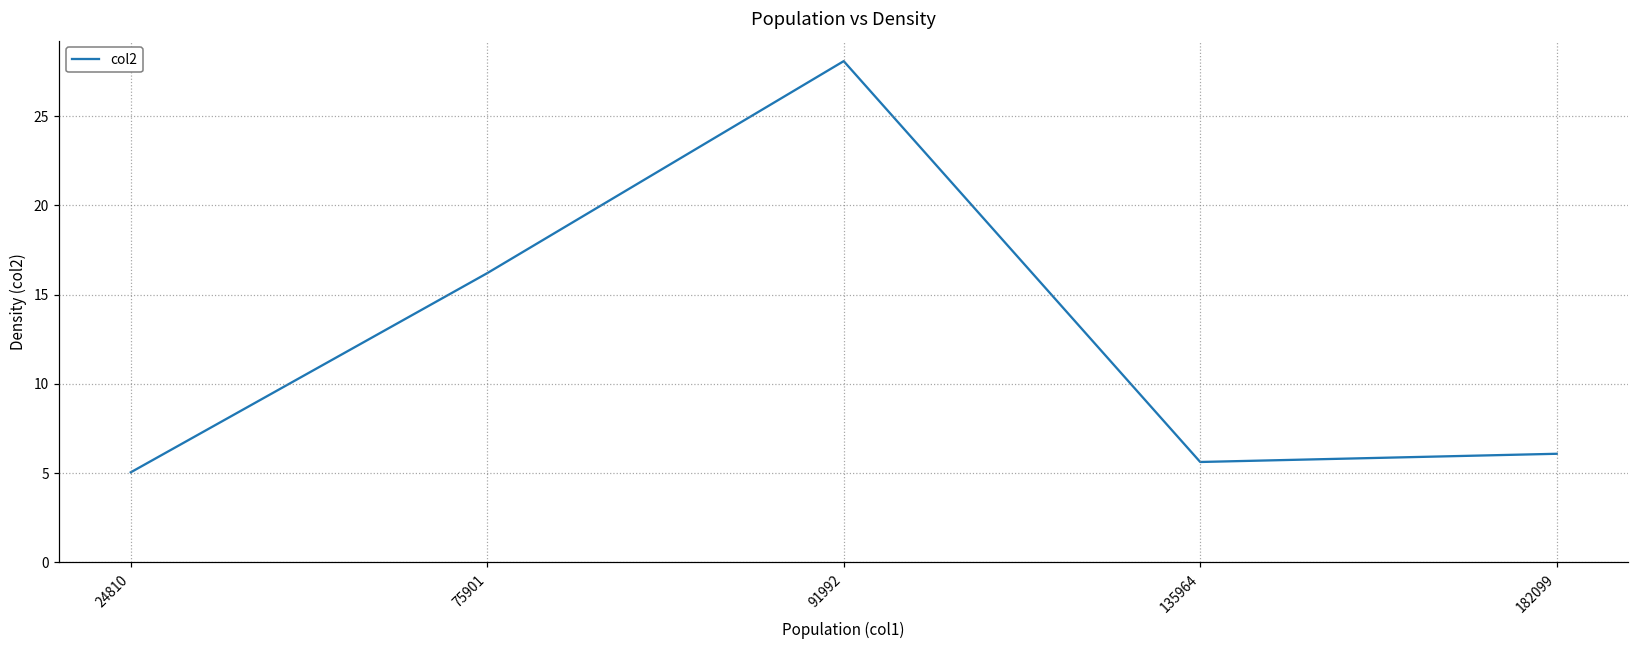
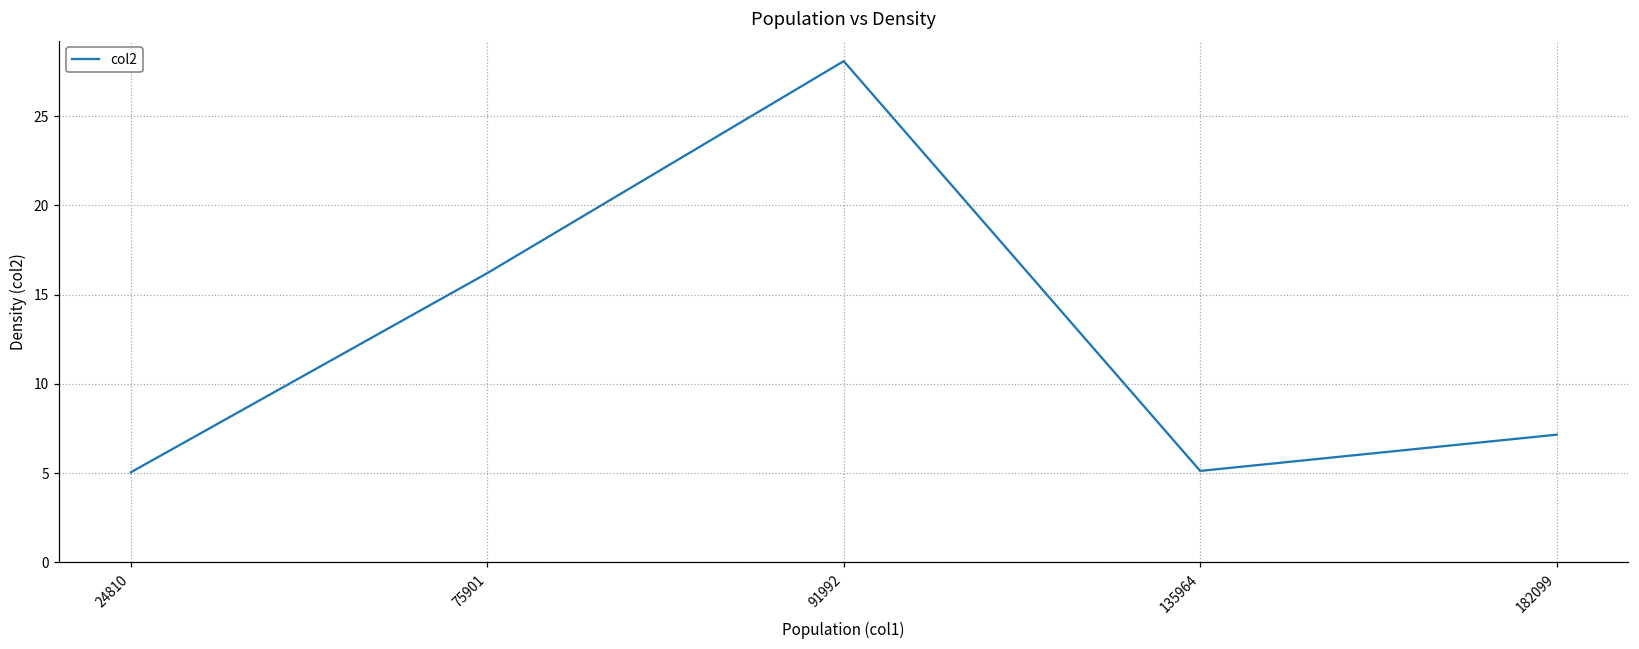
135964: 5.6 -> 5.1
182099: 6.1 -> 7.2
